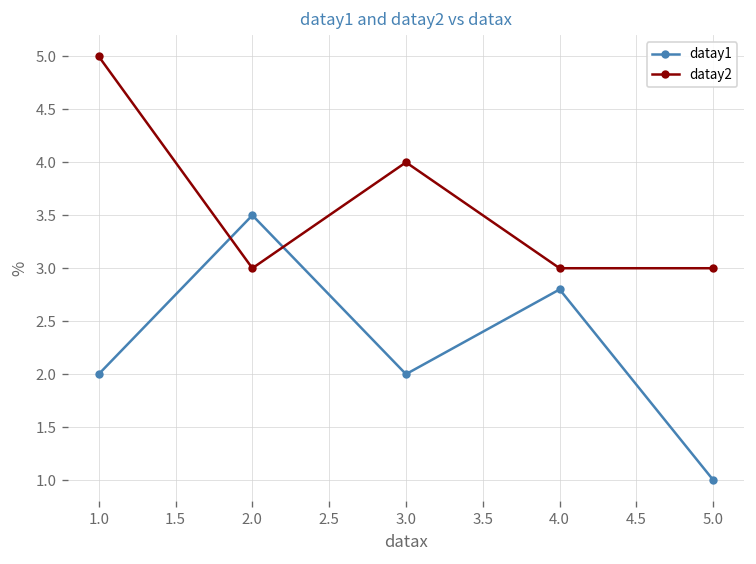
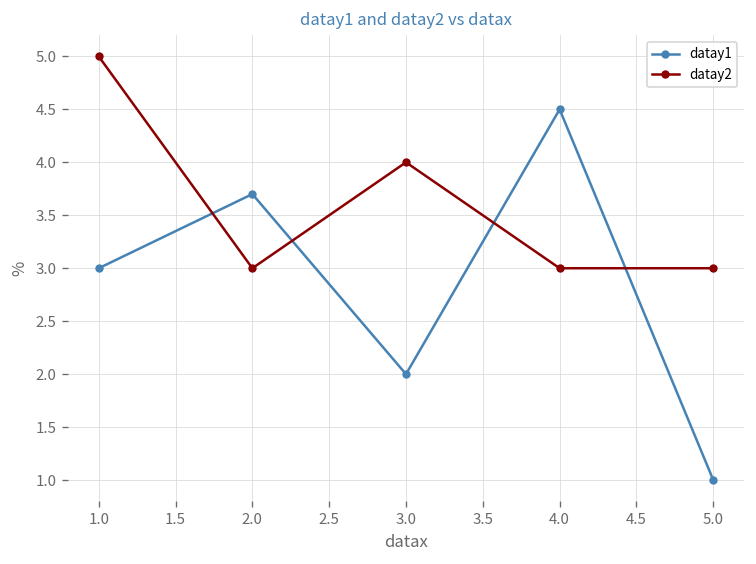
datay1, 1.0: 2 -> 3
datay1, 2.0: 3.5 -> 3.7
datay1, 4.0: 2.8 -> 4.5
